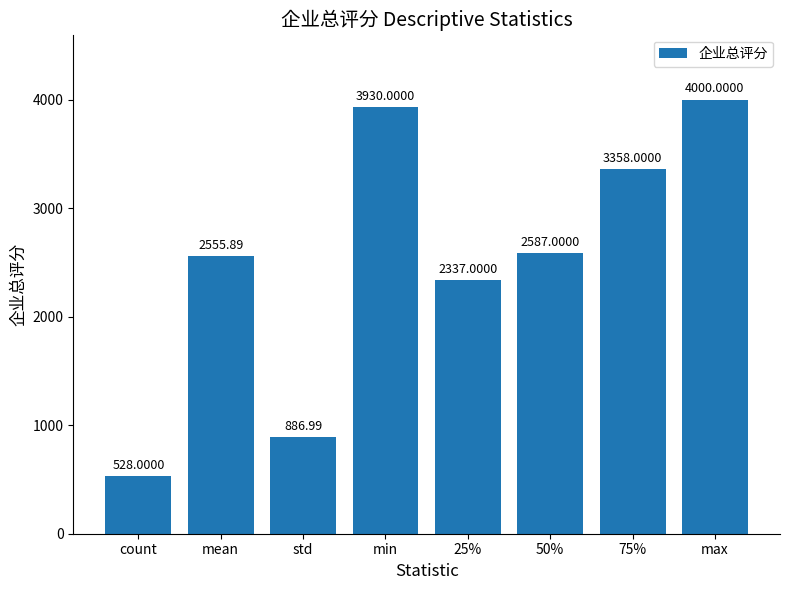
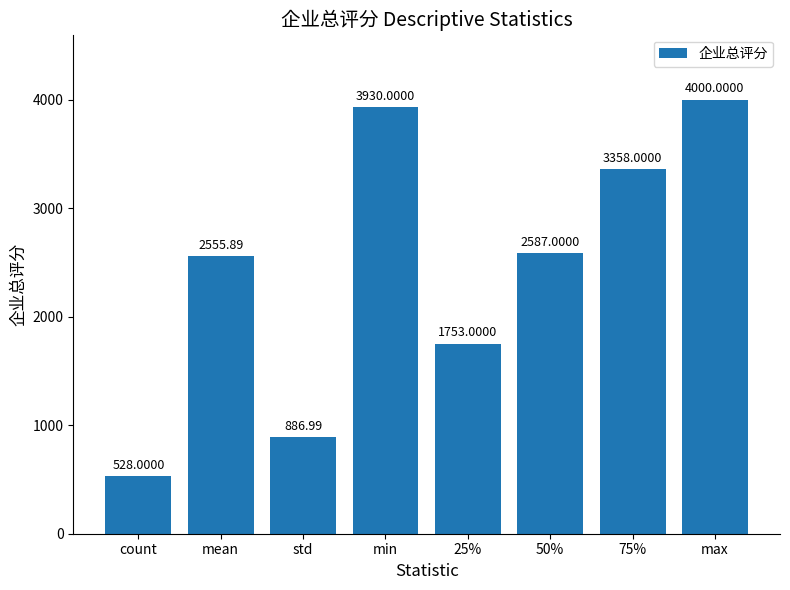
25%: 2337.0000 -> 1753.0000
